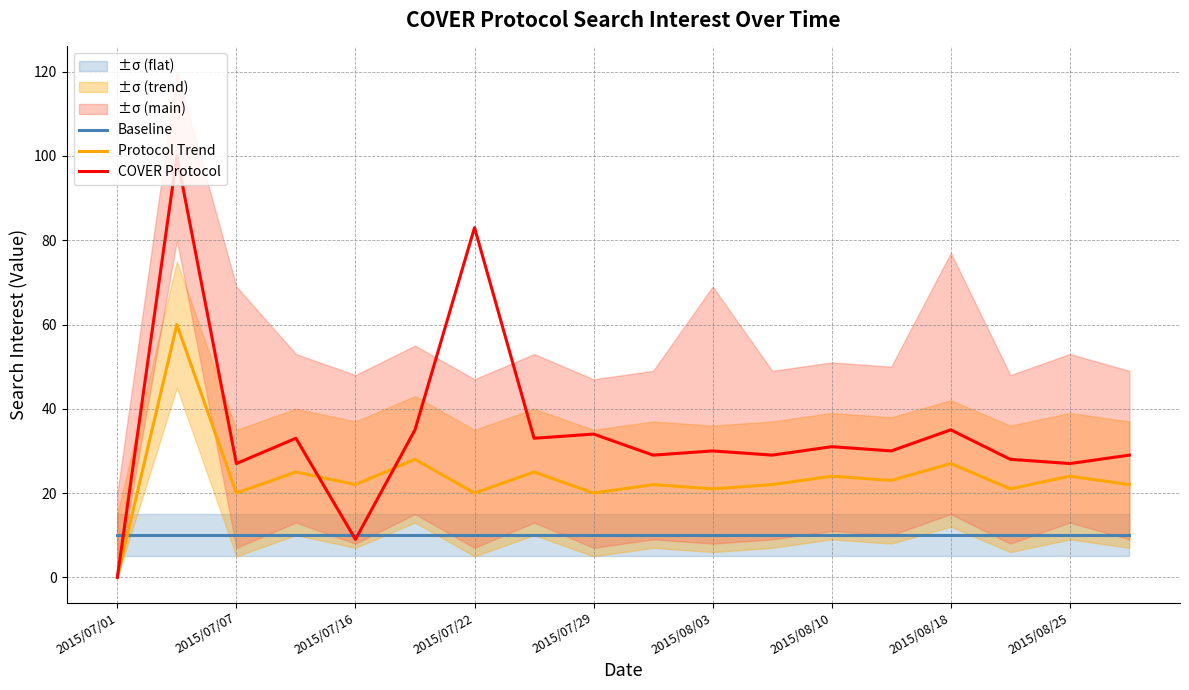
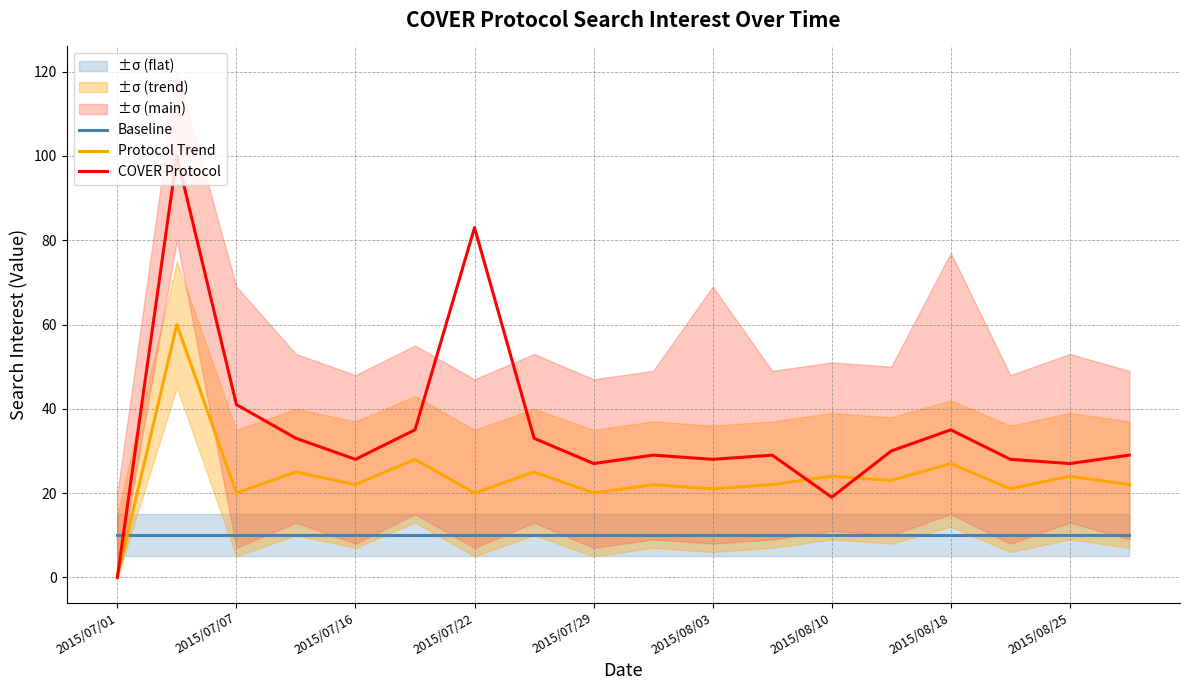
COVER Protocol, 2015/07/07: 27 -> 41
COVER Protocol, 2015/07/16: 9 -> 28
COVER Protocol, 2015/07/29: 34 -> 27
COVER Protocol, 2015/08/03: 30 -> 28
COVER Protocol, 2015/08/10: 31 -> 19
